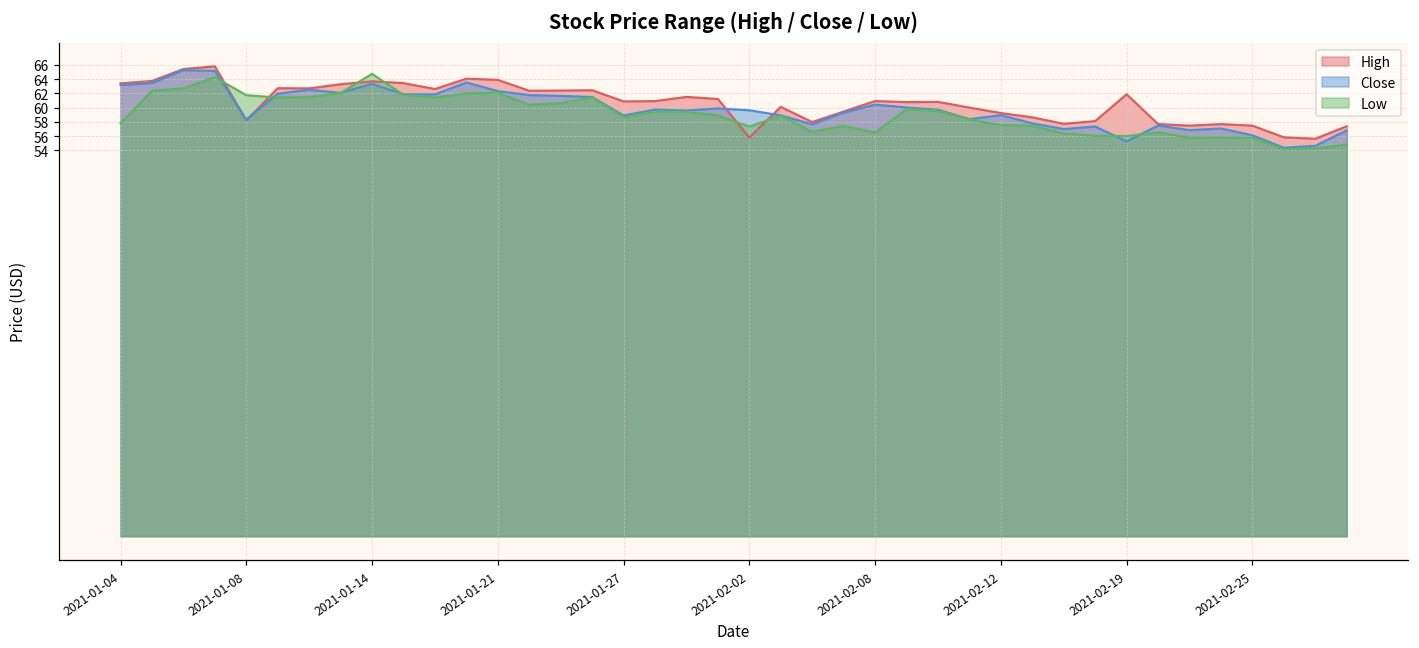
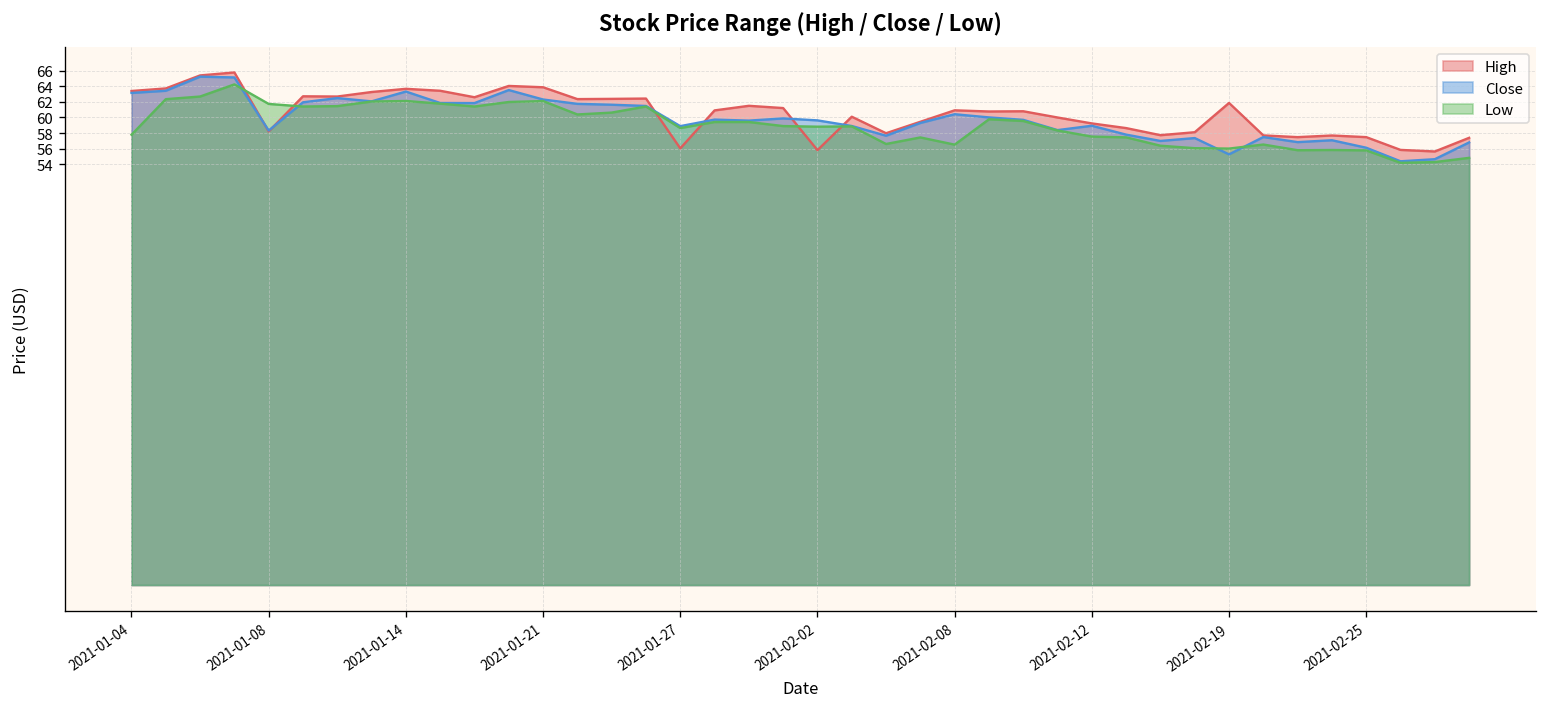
Low, 2021-01-14: 65 -> 62
High, 2021-01-27: 61 -> 56
Low, 2021-02-02: 57 -> 59
